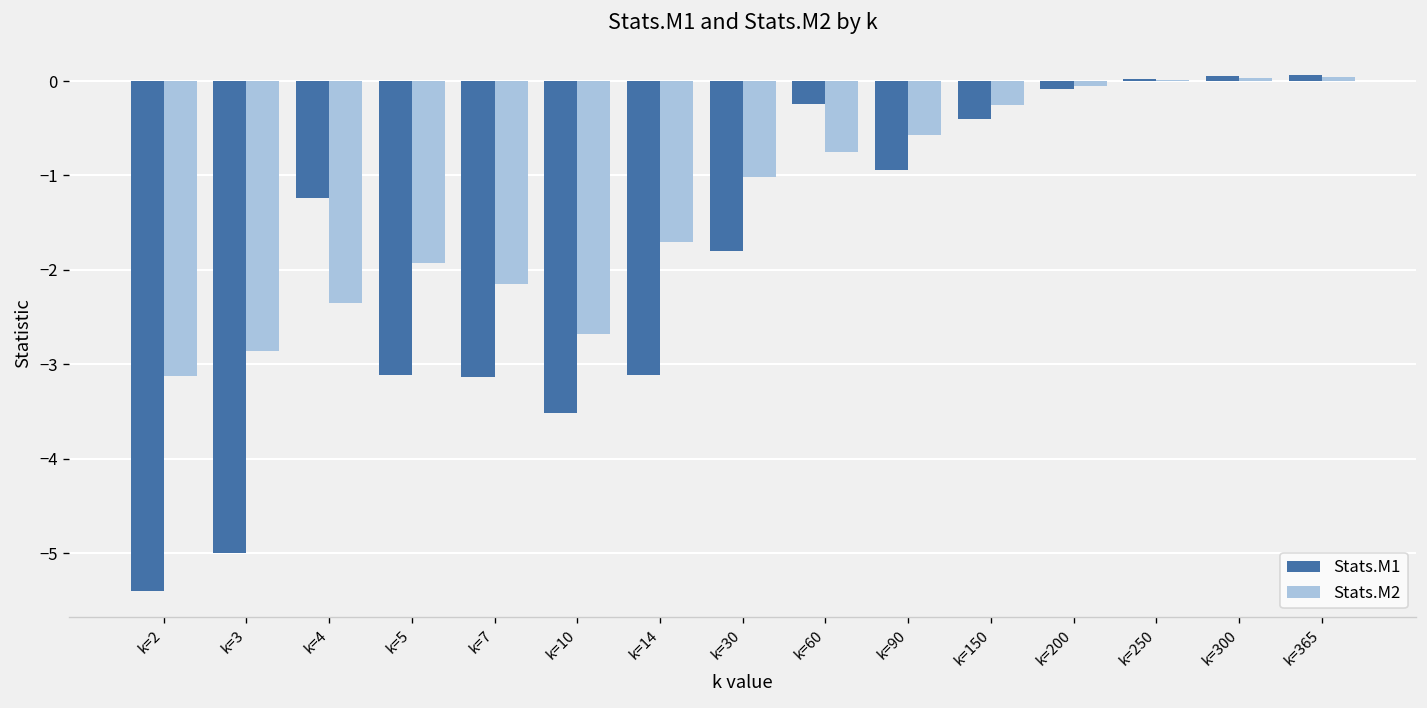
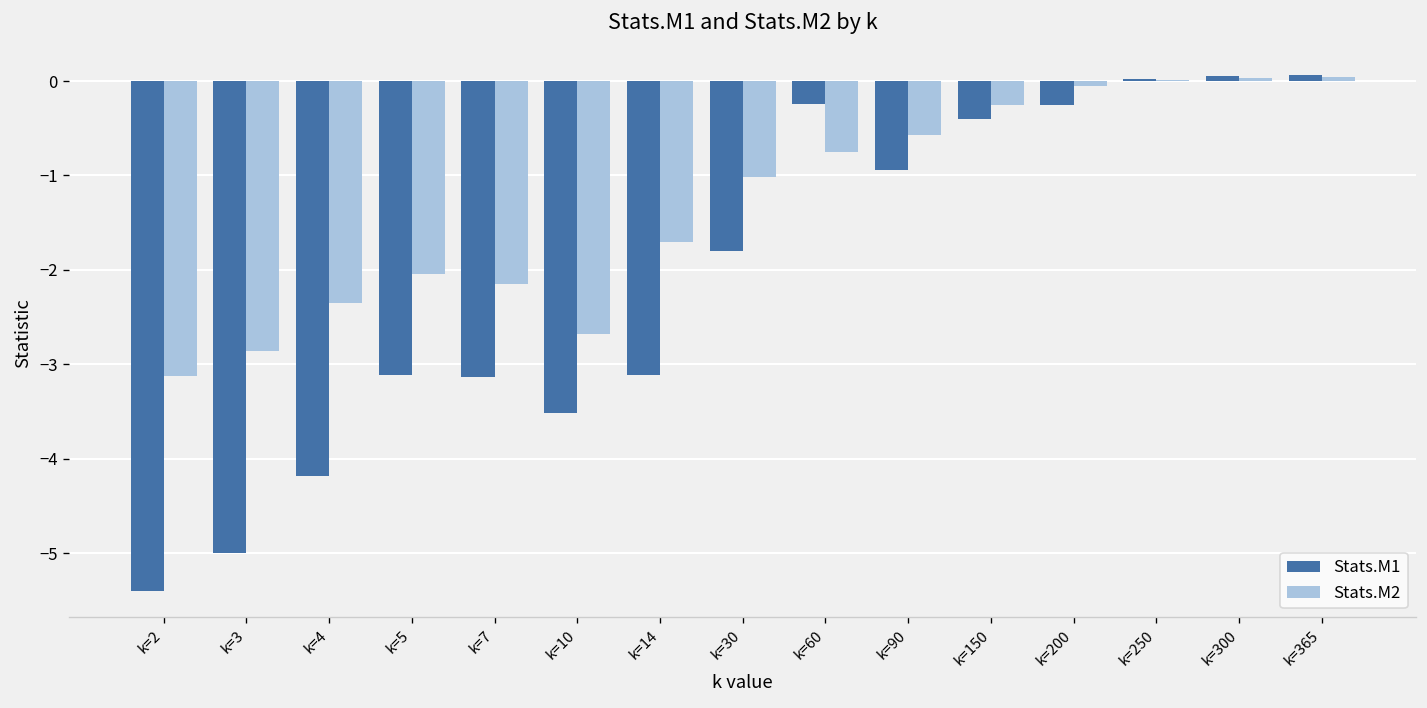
Stats.M1, k=4: -1.2 -> -4.2
Stats.M2, k=5: -1.9 -> -2.0
Stats.M1, k=200: -0.1 -> -0.3
